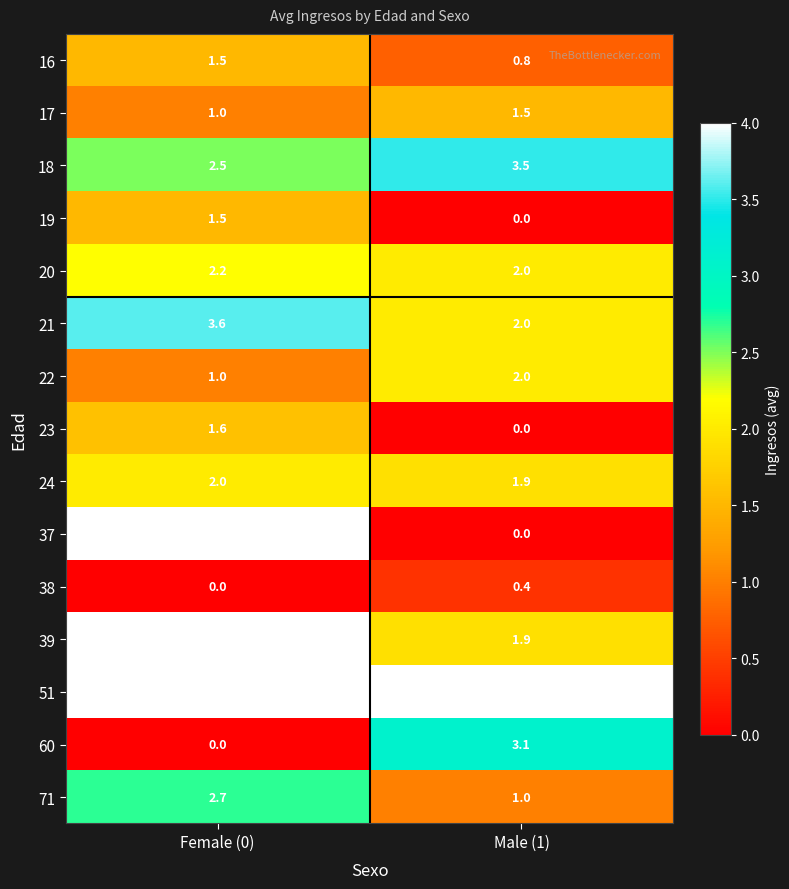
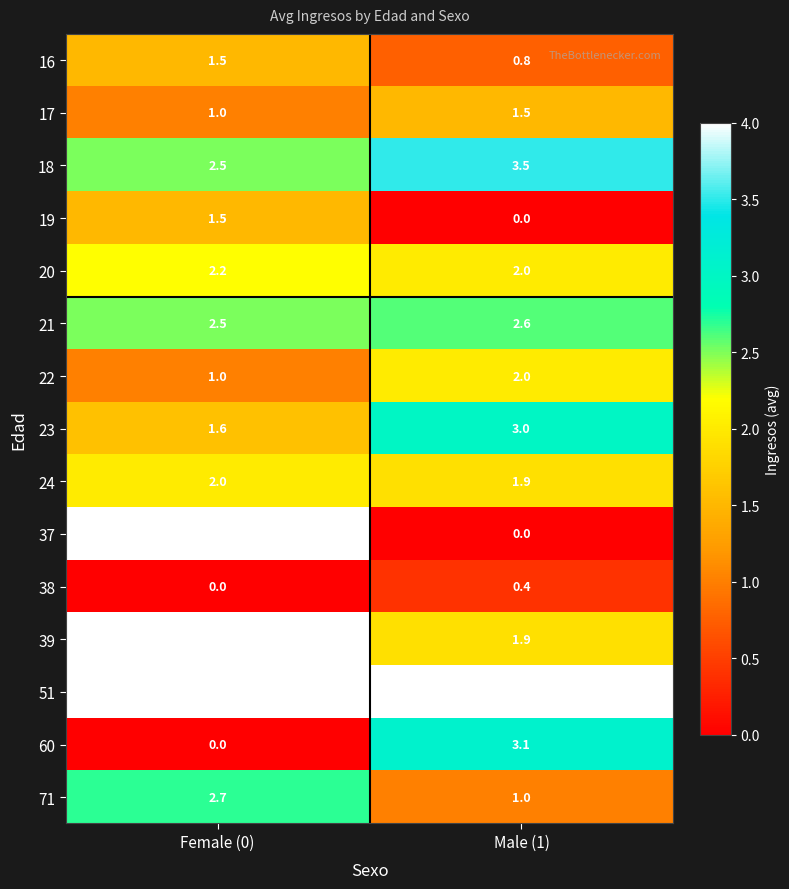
21, Female (0): 3.6 -> 2.5
21, Male (1): 2.0 -> 2.6
23, Male (1): 0.0 -> 3.0
